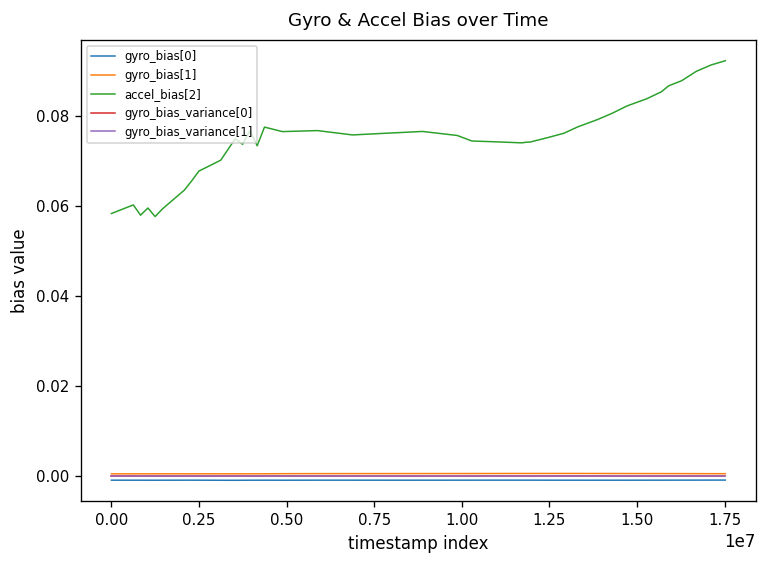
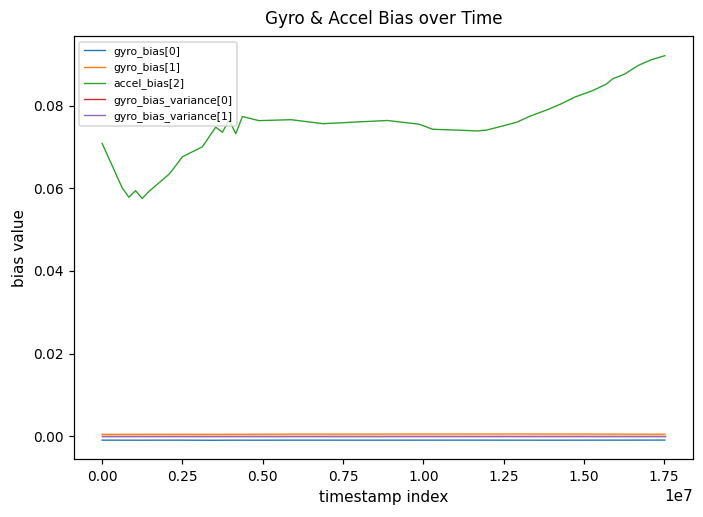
accel_bias[2], 0.00: 0.058 -> 0.071
